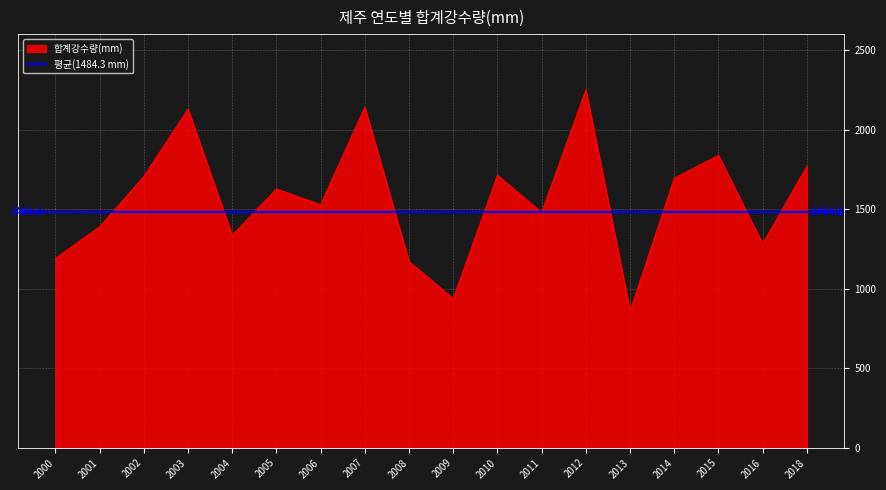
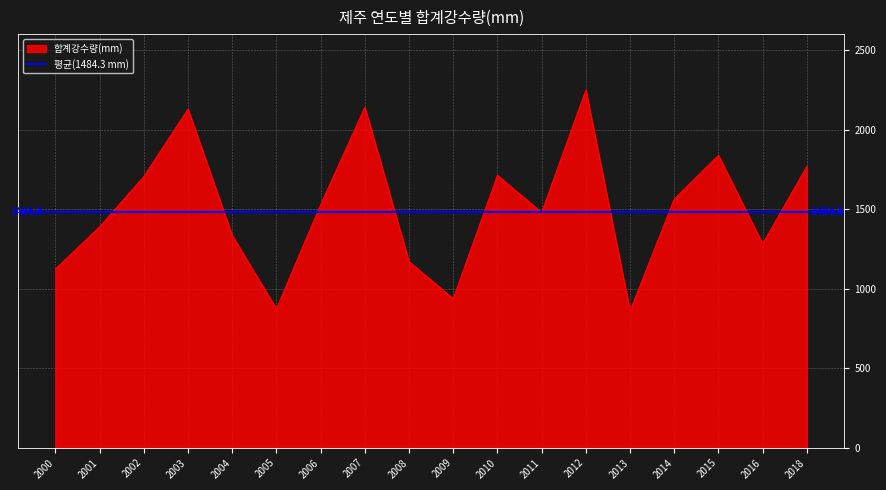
2000: 1190 -> 1120
2005: 1630 -> 870
2014: 1690 -> 1560
